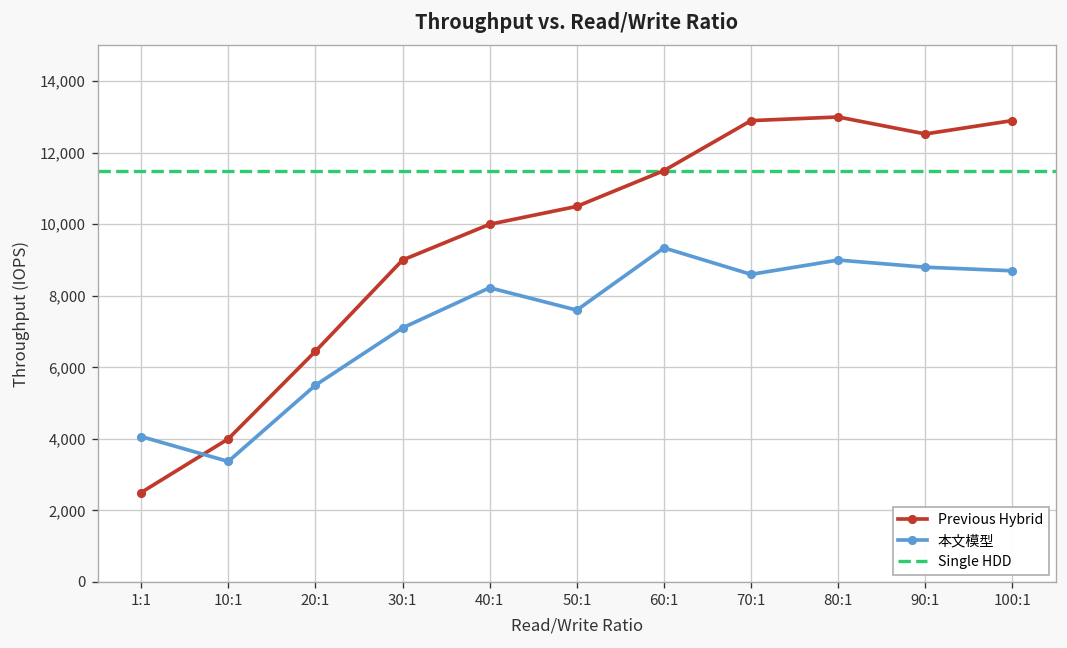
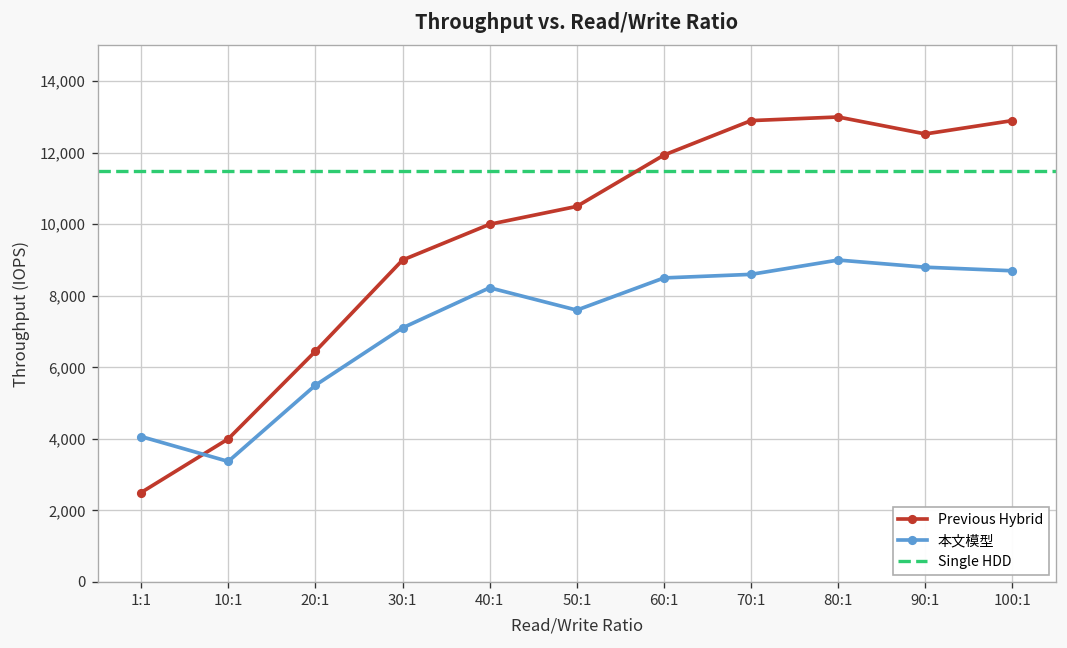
Previous Hybrid, 60:1: 11,500 -> 11,900
本文模型, 60:1: 9,300 -> 8,500
